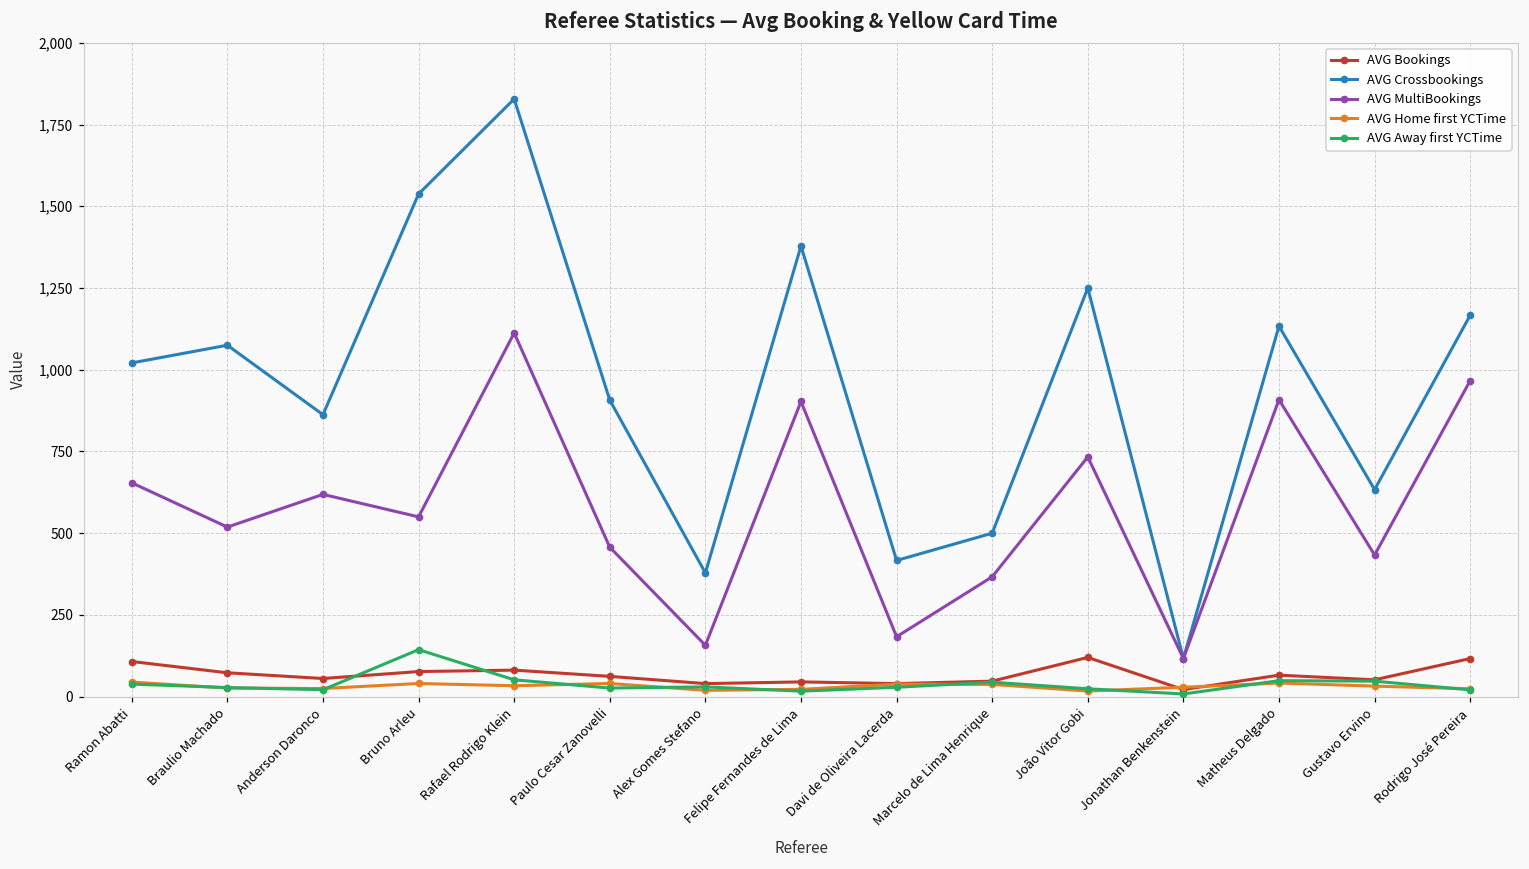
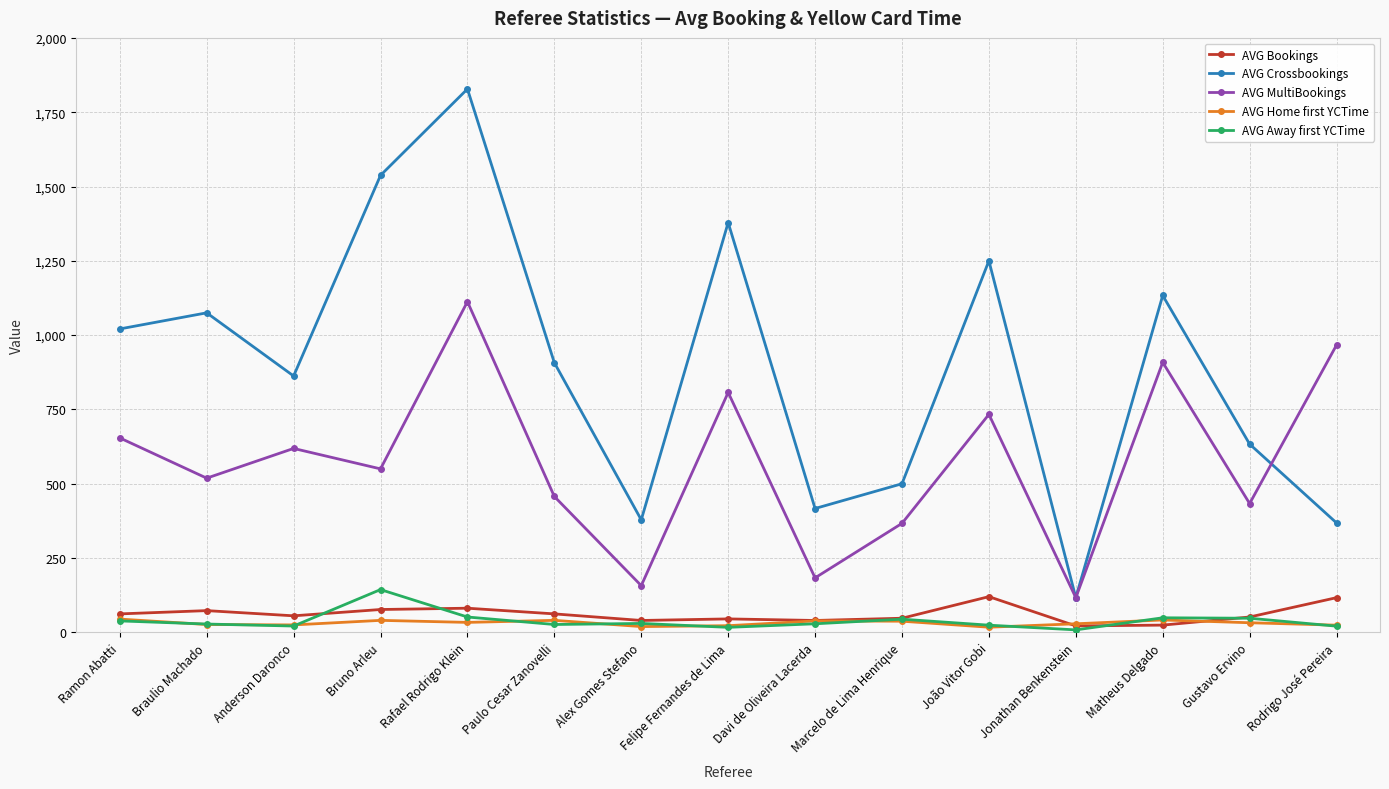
AVG Bookings, Ramon Abatti: 110 -> 60
AVG MultiBookings, Felipe Fernandes de Lima: 900 -> 810
AVG Bookings, Matheus Delgado: 70 -> 20
AVG Crossbookings, Rodrigo José Pereira: 1,170 -> 370
